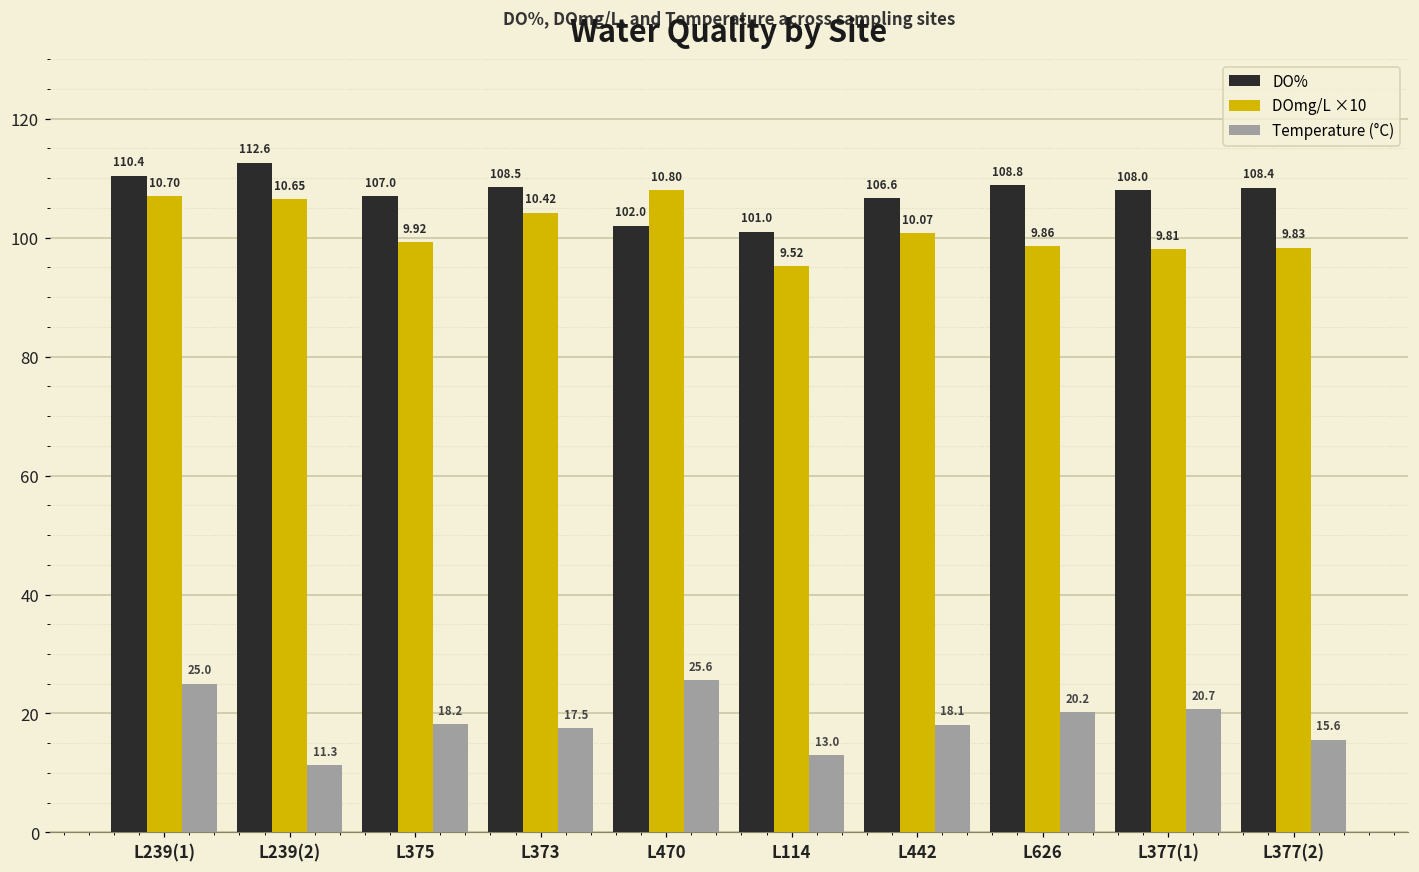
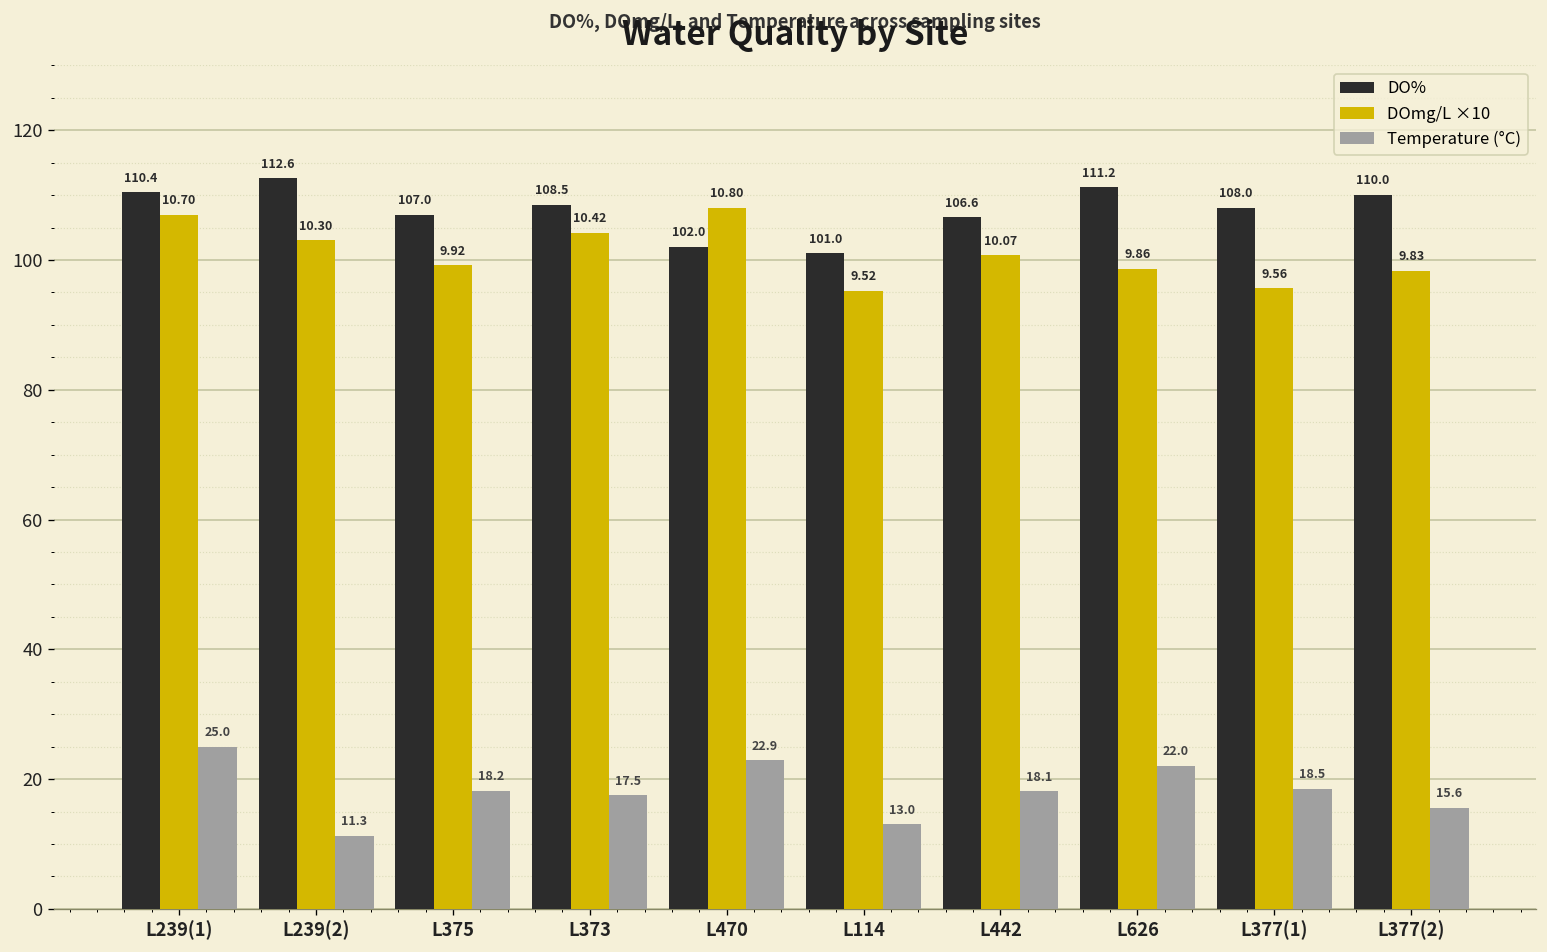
DOmg/L ×10, L239(2): 10.65 -> 10.30
Temperature (°C), L470: 25.6 -> 22.9
DO%, L626: 108.8 -> 111.2
Temperature (°C), L626: 20.2 -> 22.0
DOmg/L ×10, L377(1): 9.81 -> 9.56
Temperature (°C), L377(1): 20.7 -> 18.5
DO%, L377(2): 108.4 -> 110.0
